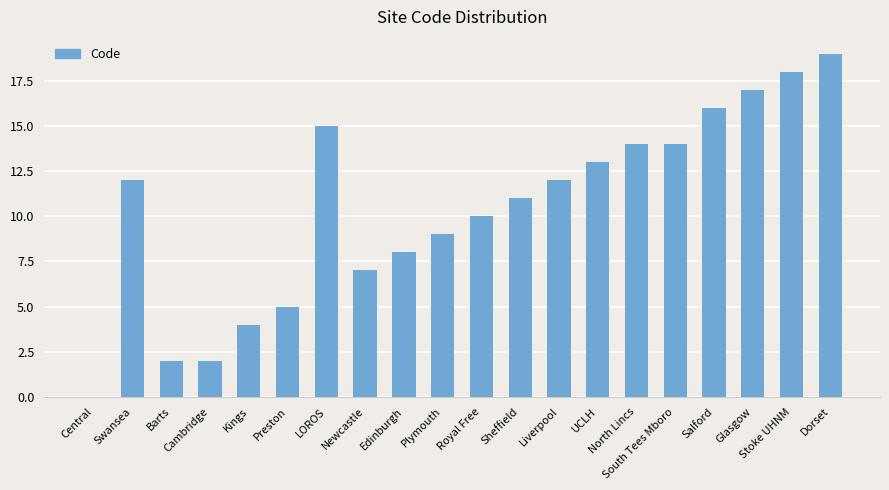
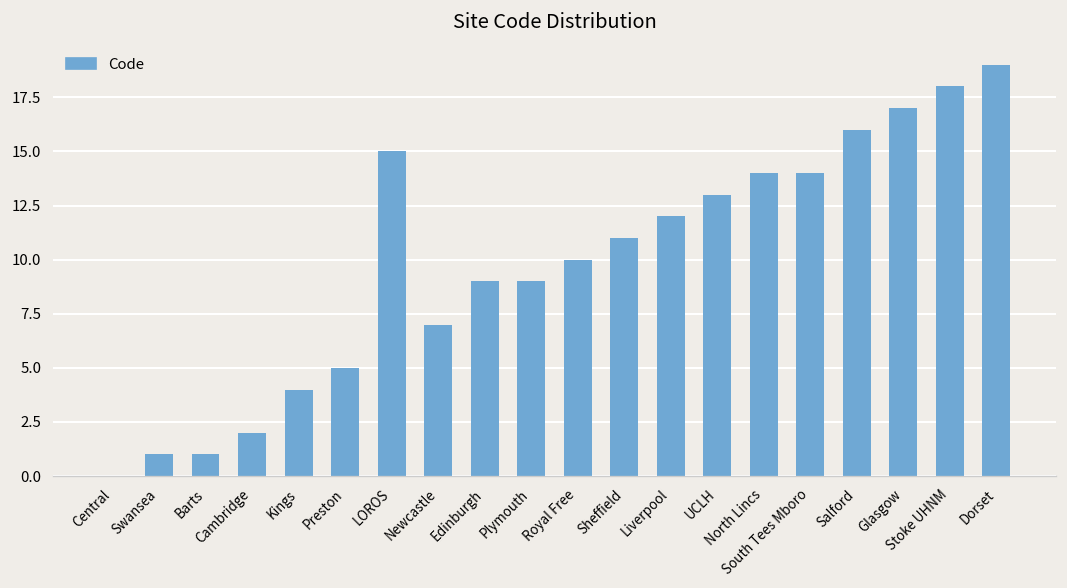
Swansea: 12 -> 1
Barts: 2 -> 1
Edinburgh: 8 -> 9
